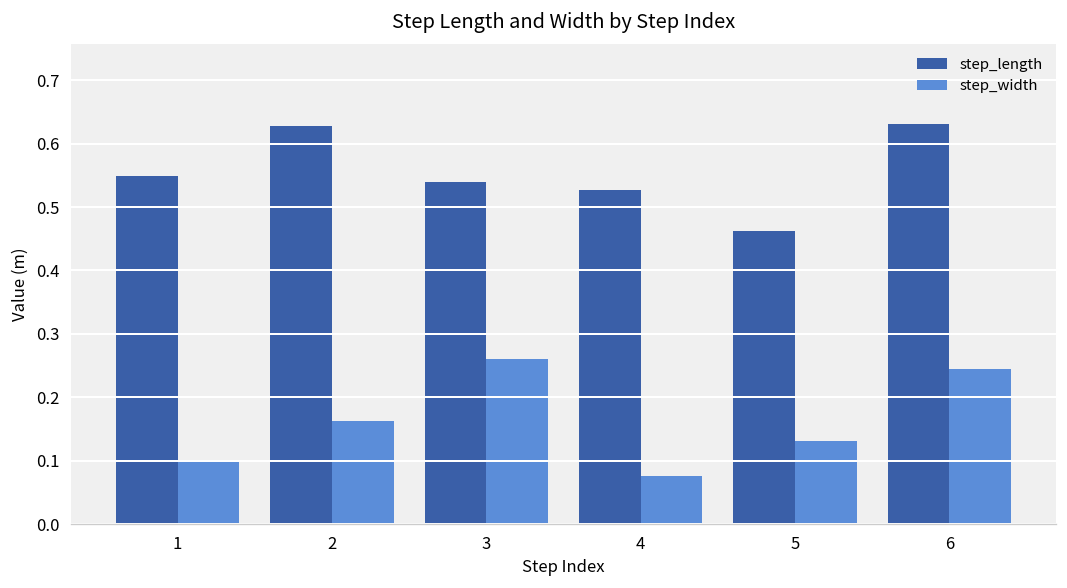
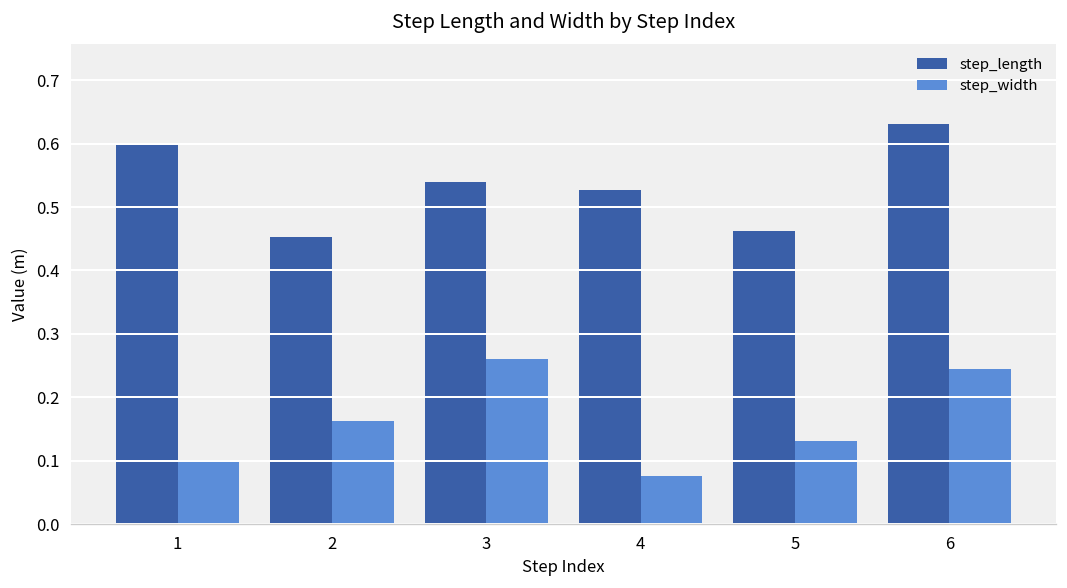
step_length, 1: 0.55 -> 0.60
step_length, 2: 0.63 -> 0.45
